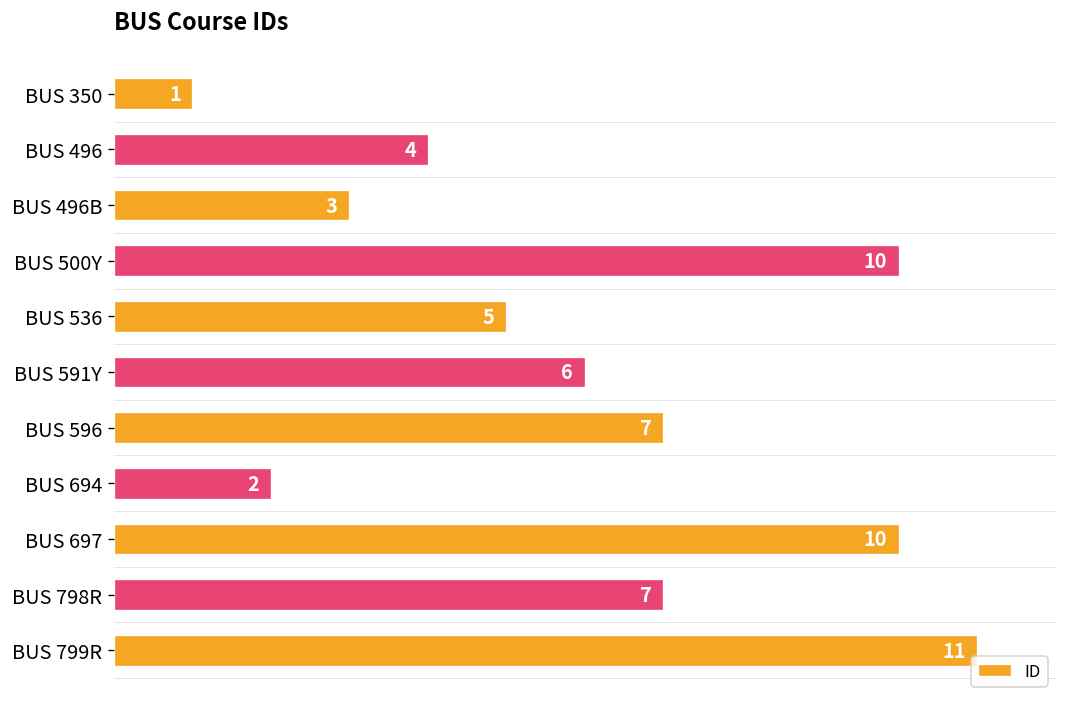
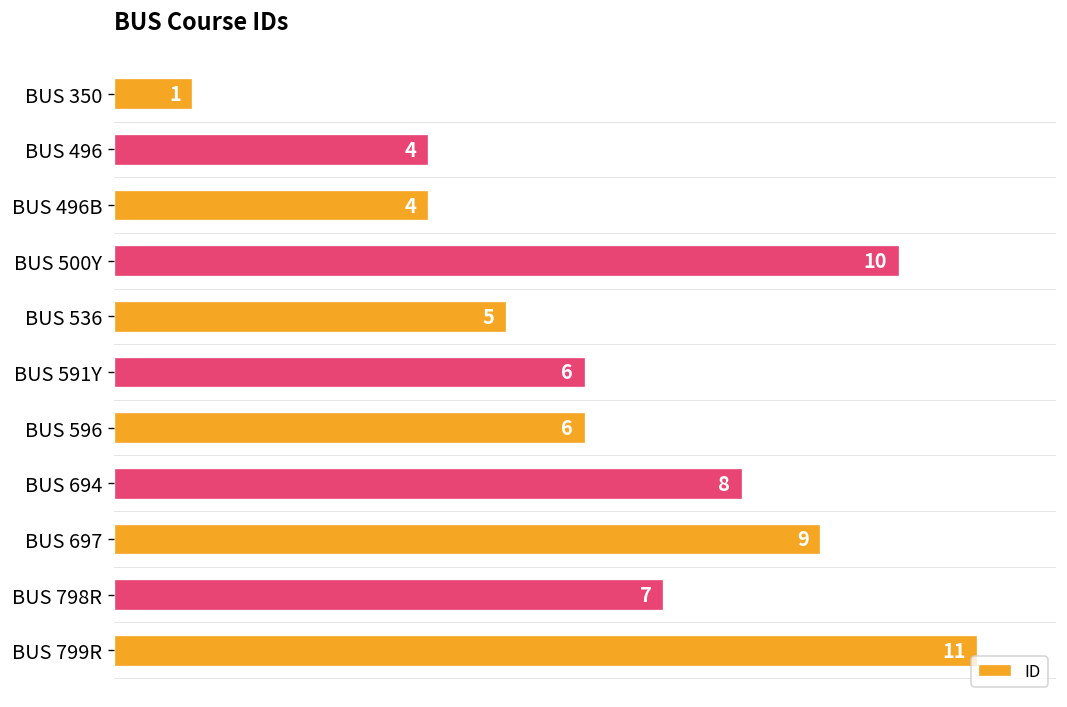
BUS 496B: 3 -> 4
BUS 596: 7 -> 6
BUS 694: 2 -> 8
BUS 697: 10 -> 9
